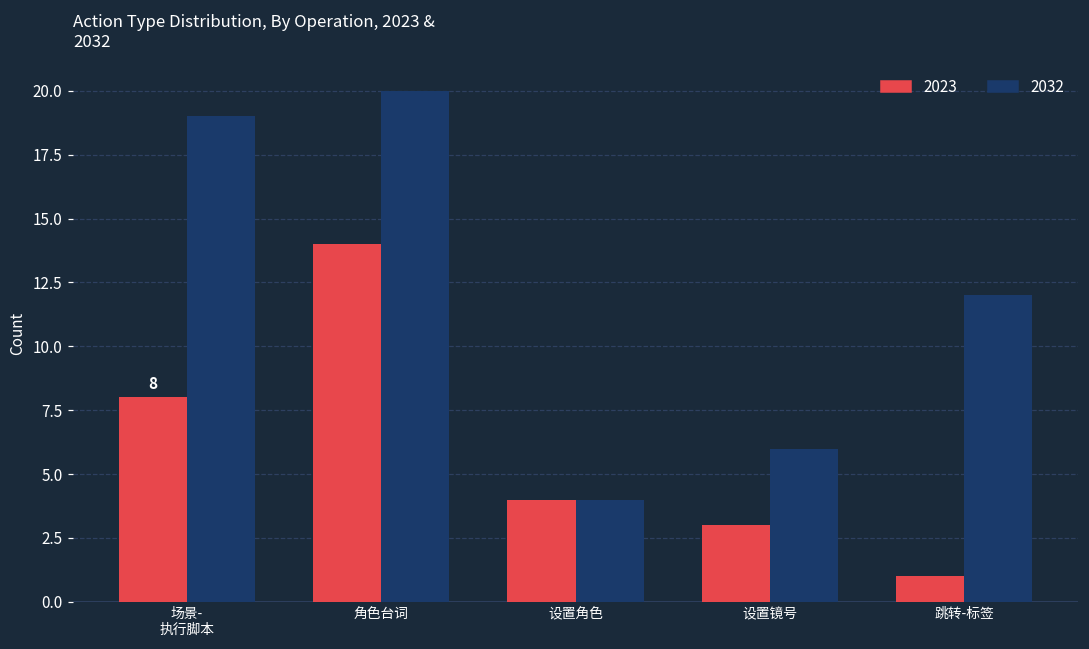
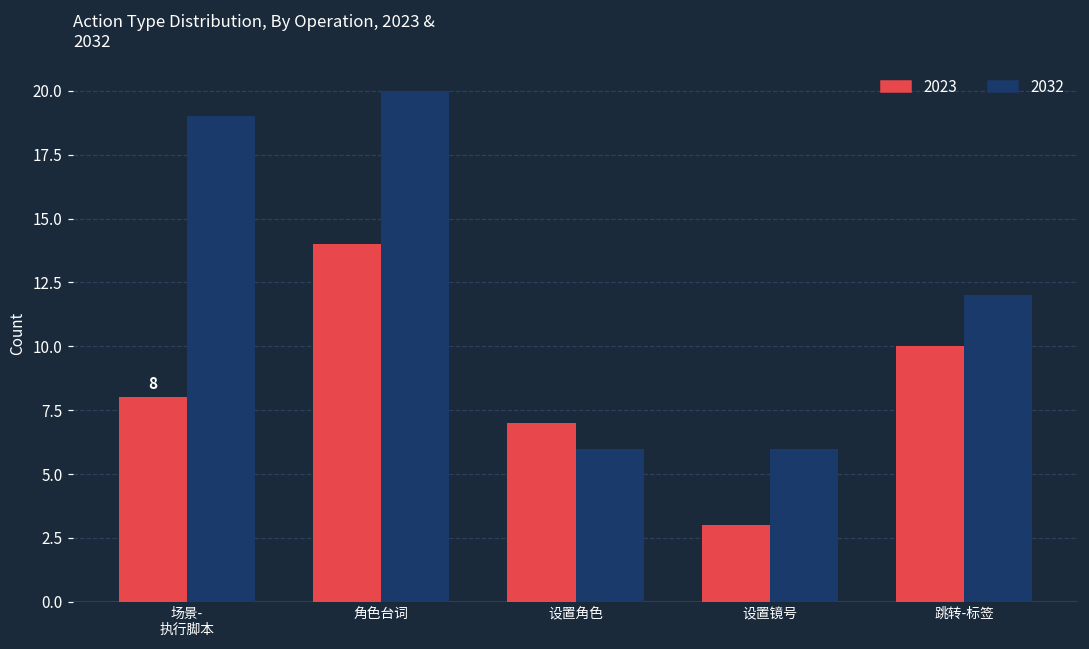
2023, 设置角色: 4 -> 7
2032, 设置角色: 4 -> 6
2023, 跳转-标签: 1 -> 10
